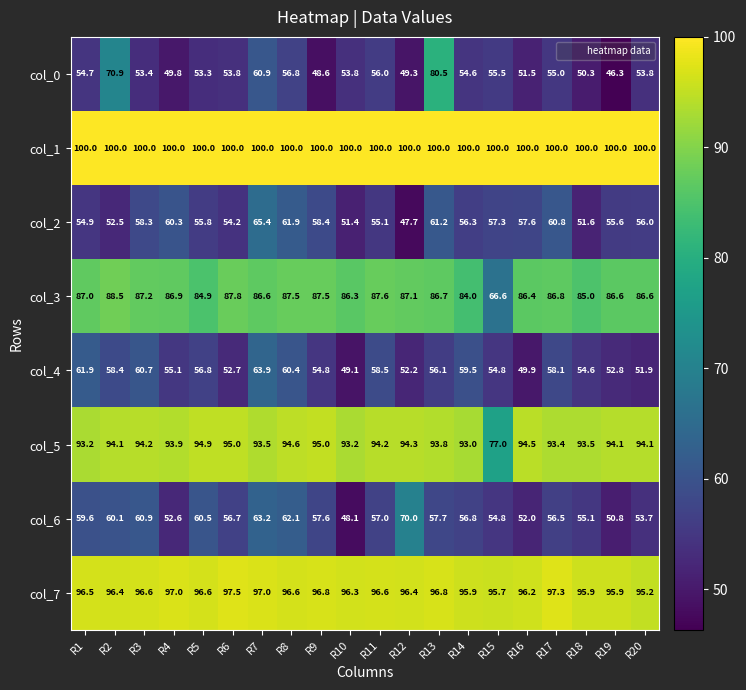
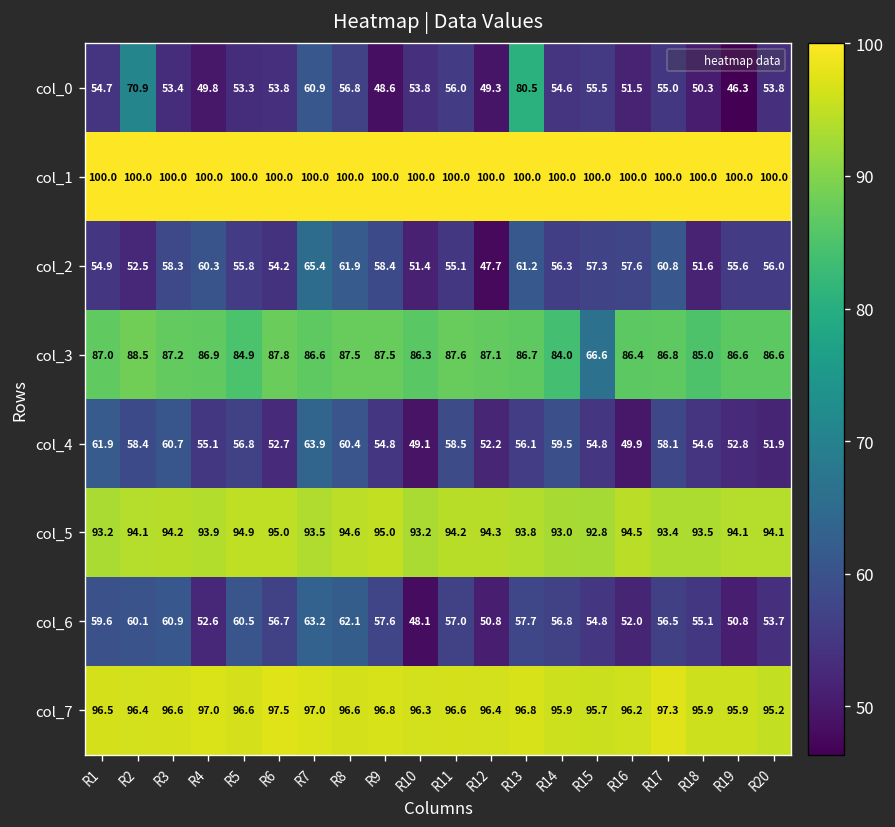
col_5, R15: 77.0 -> 92.8
col_6, R12: 70.0 -> 50.8
